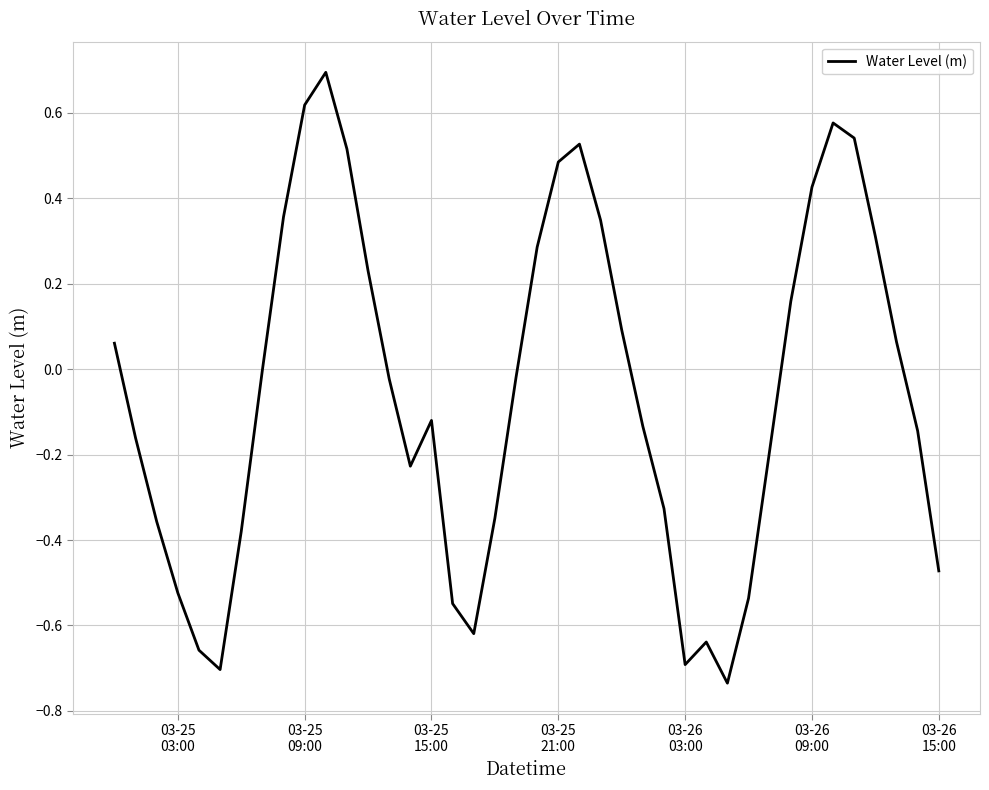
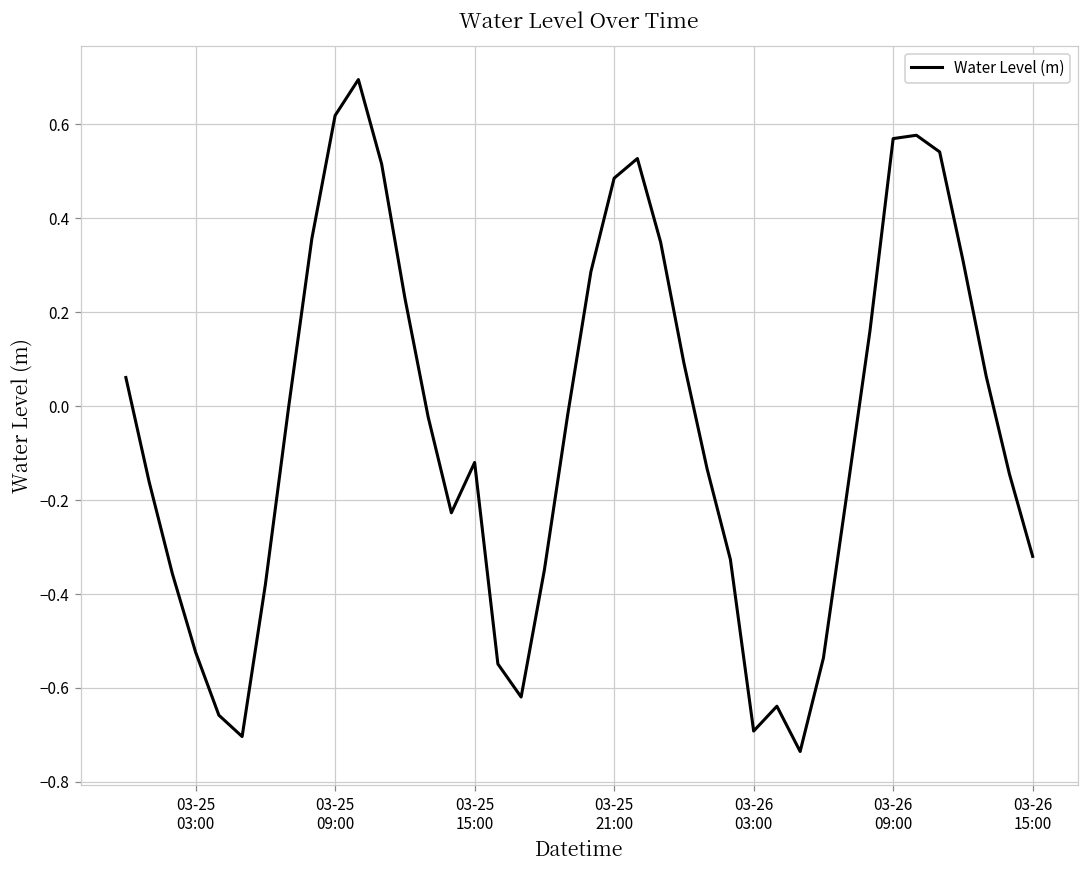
03-26 09:00: 0.43 -> 0.57
03-26 15:00: -0.47 -> -0.32
